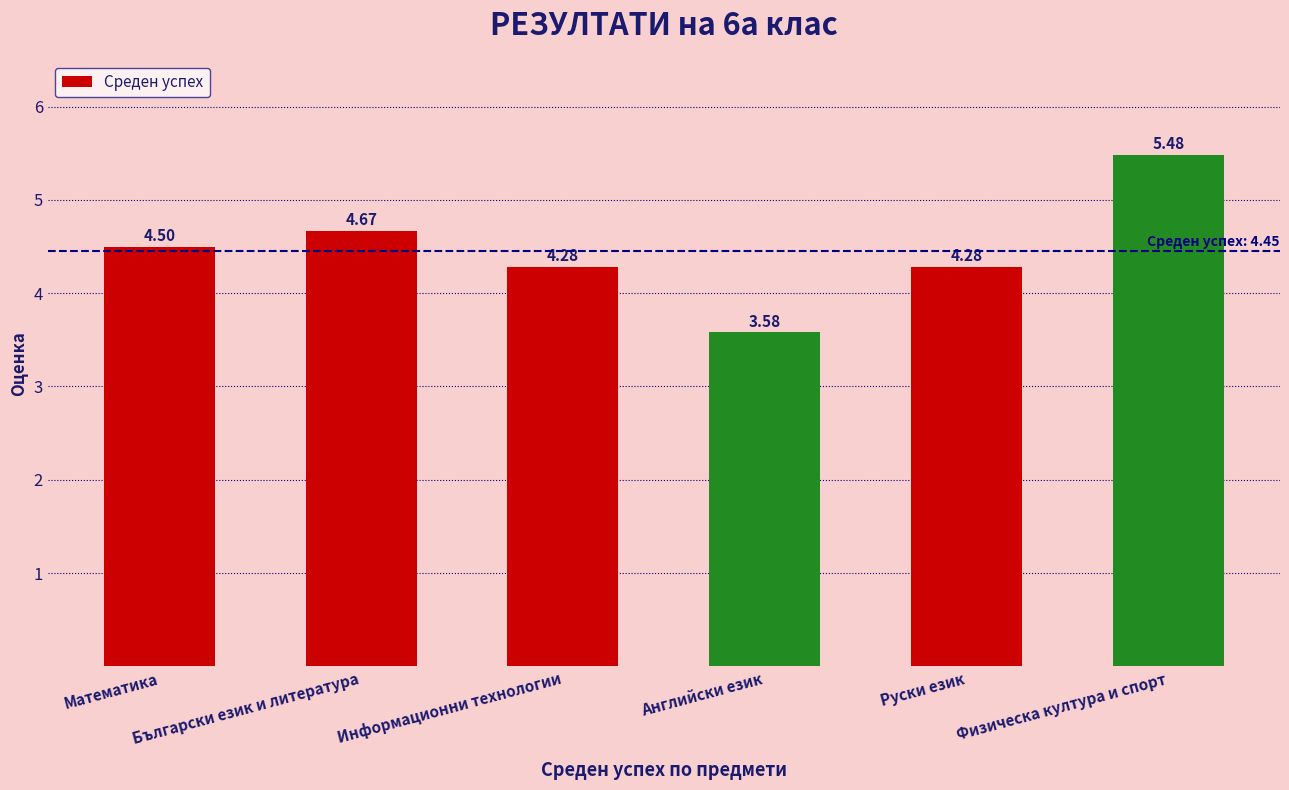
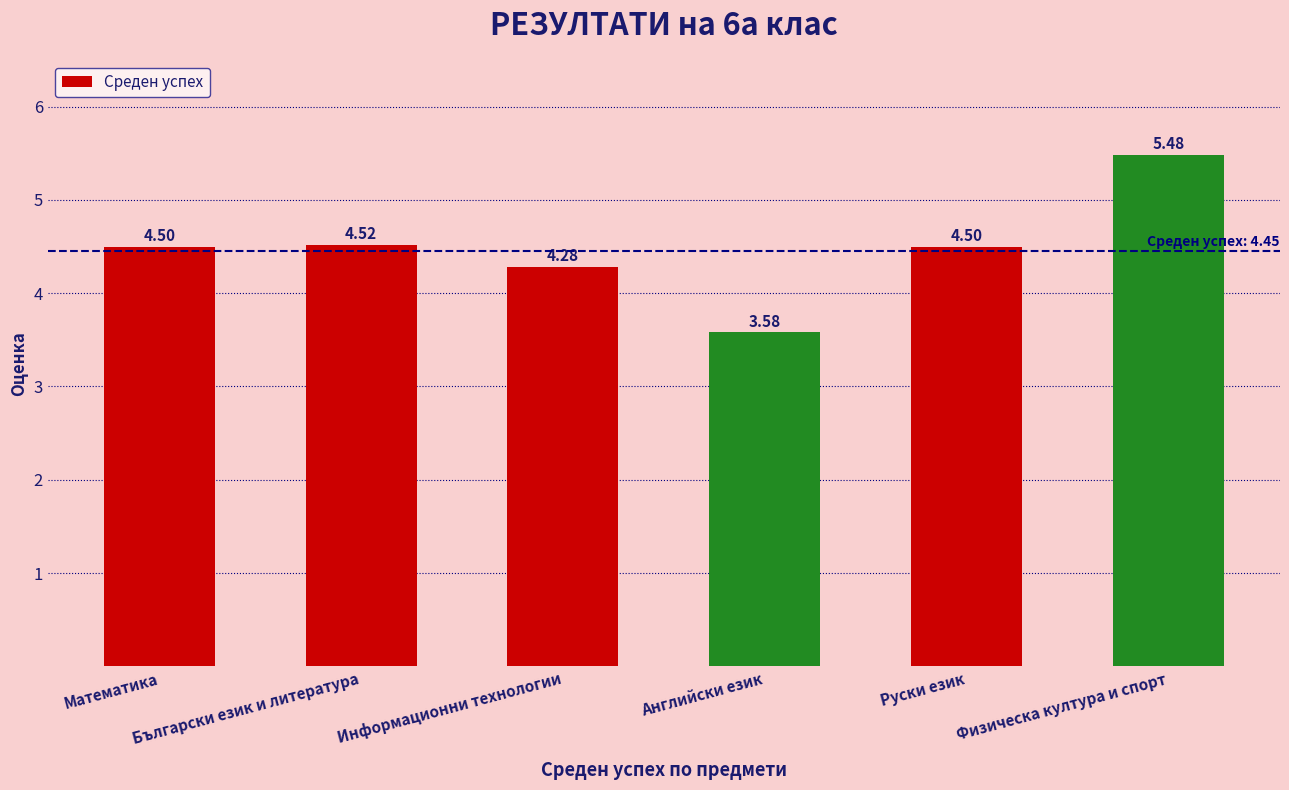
Български език и литература: 4.67 -> 4.52
Руски език: 4.28 -> 4.50
